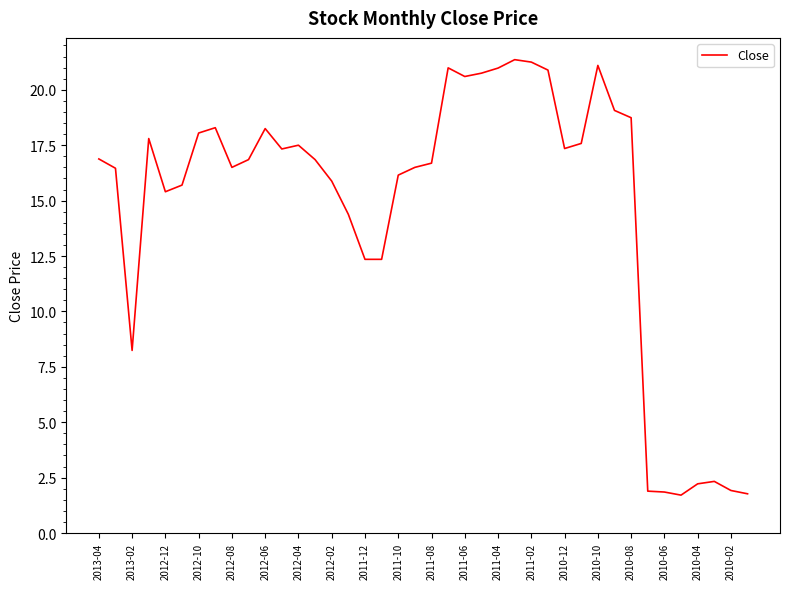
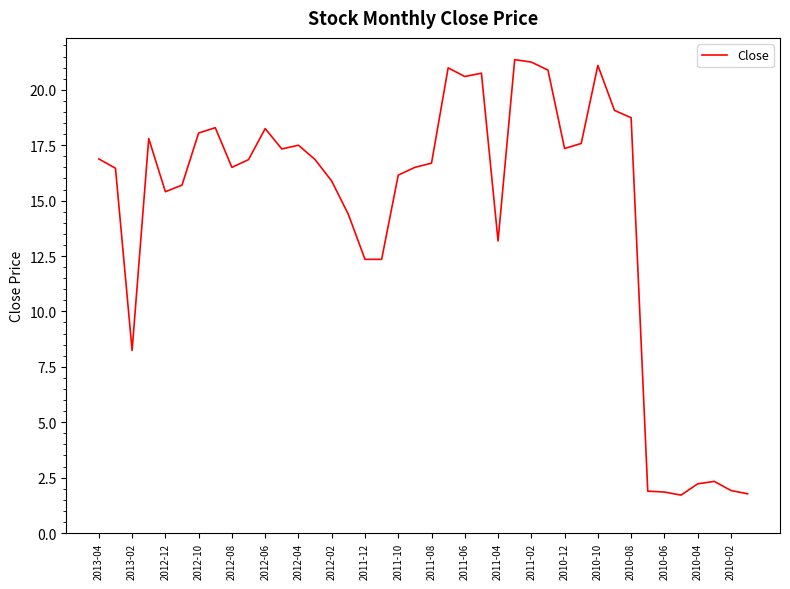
2011-04: 21.0 -> 13.2
